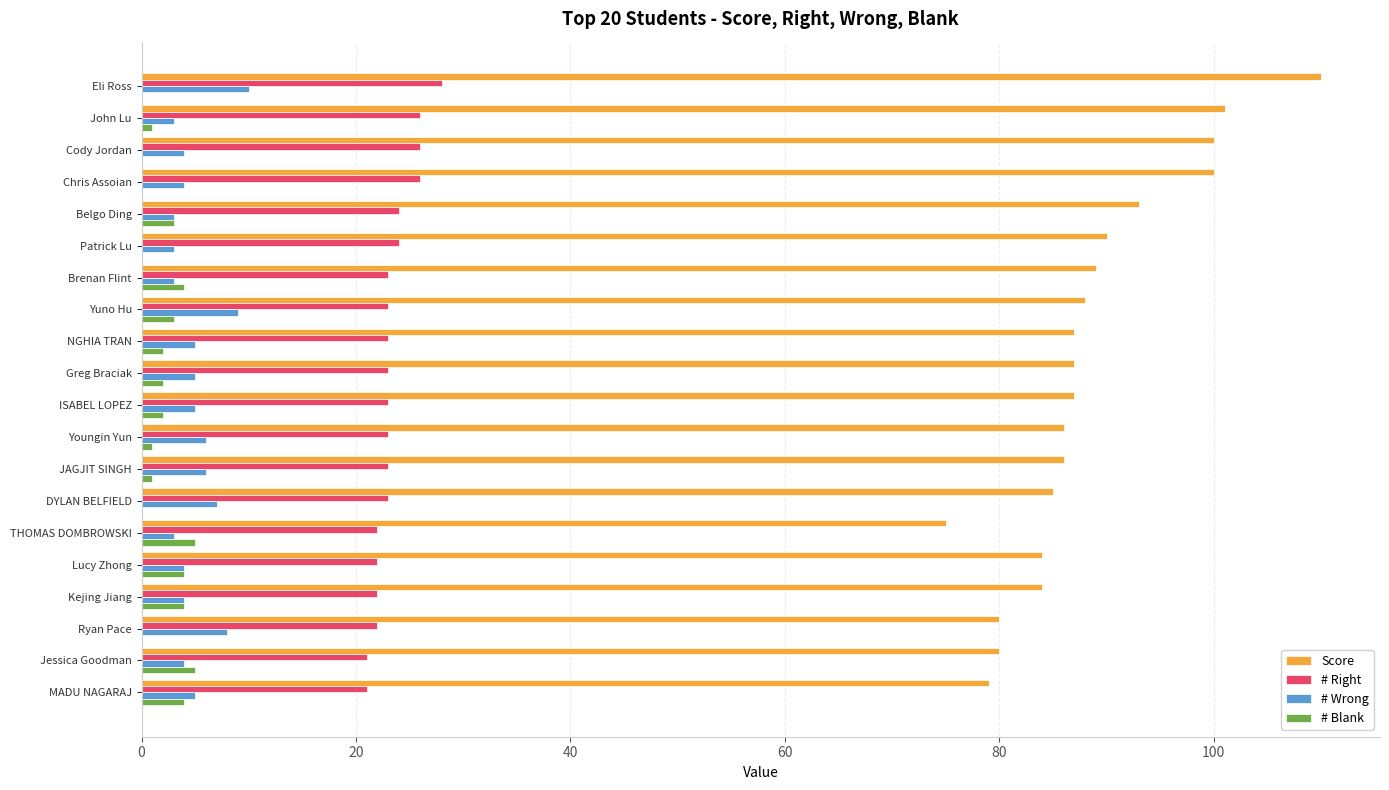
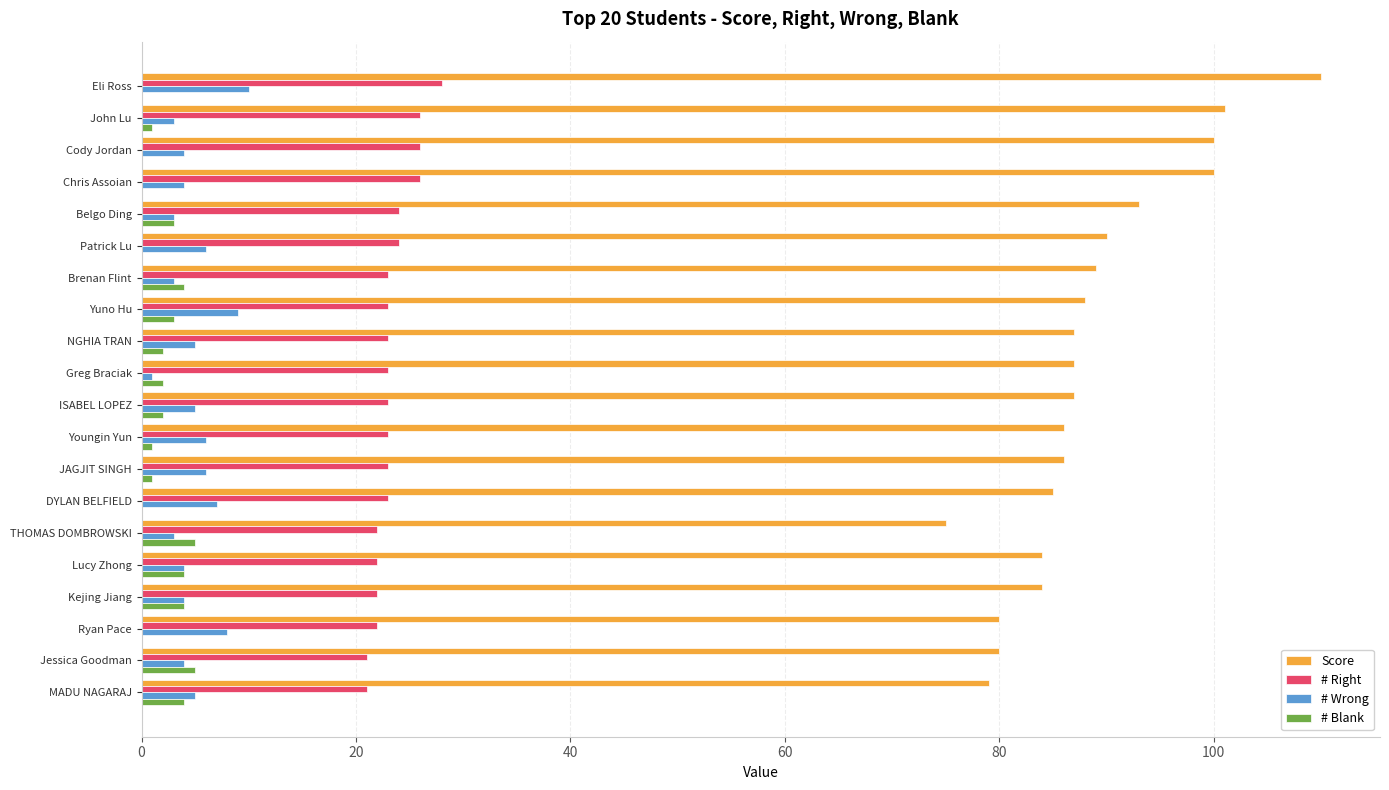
# Wrong, Patrick Lu: 3 -> 6
# Wrong, Greg Braciak: 5 -> 1
